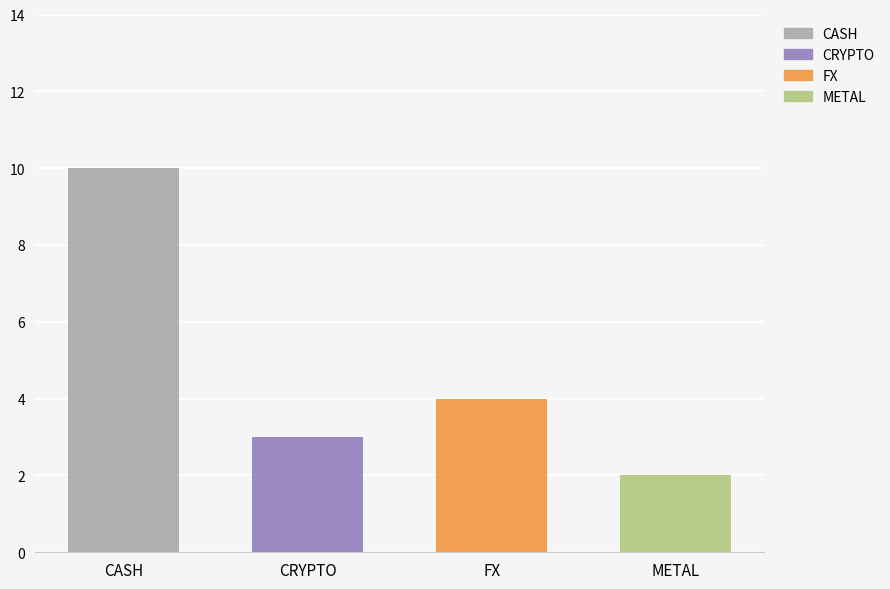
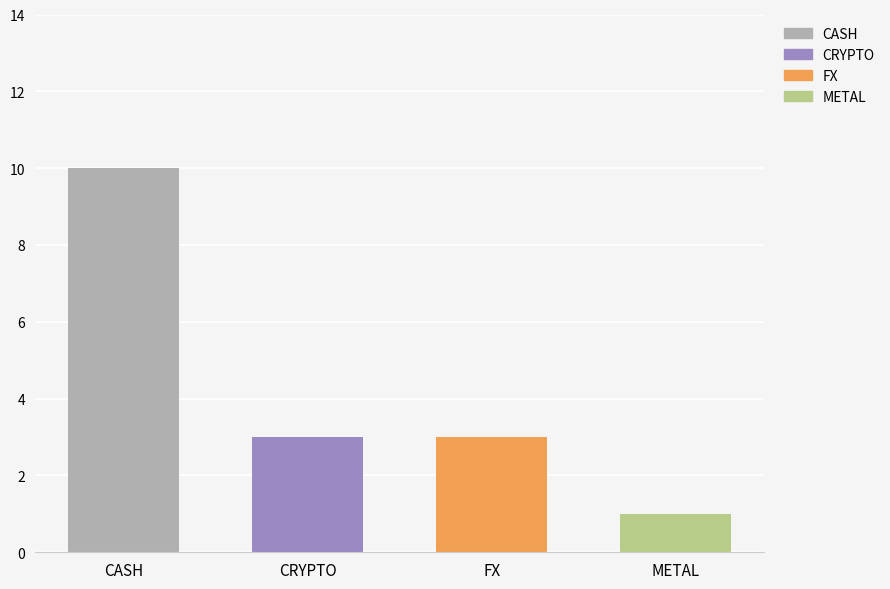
FX: 4 -> 3
METAL: 2 -> 1
